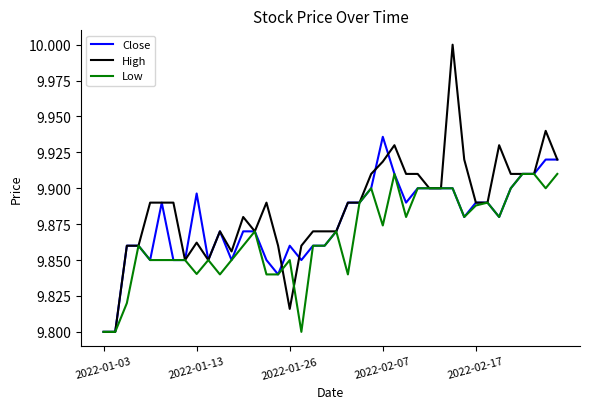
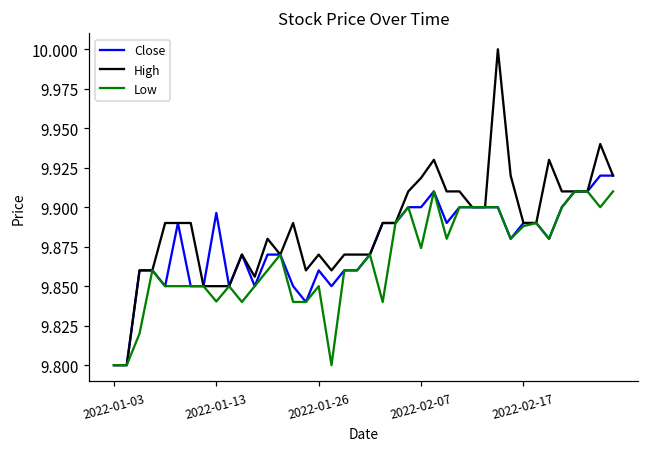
High, 2022-01-13: 9.862 -> 9.850
High, 2022-01-26: 9.816 -> 9.870
Close, 2022-02-07: 9.936 -> 9.900
